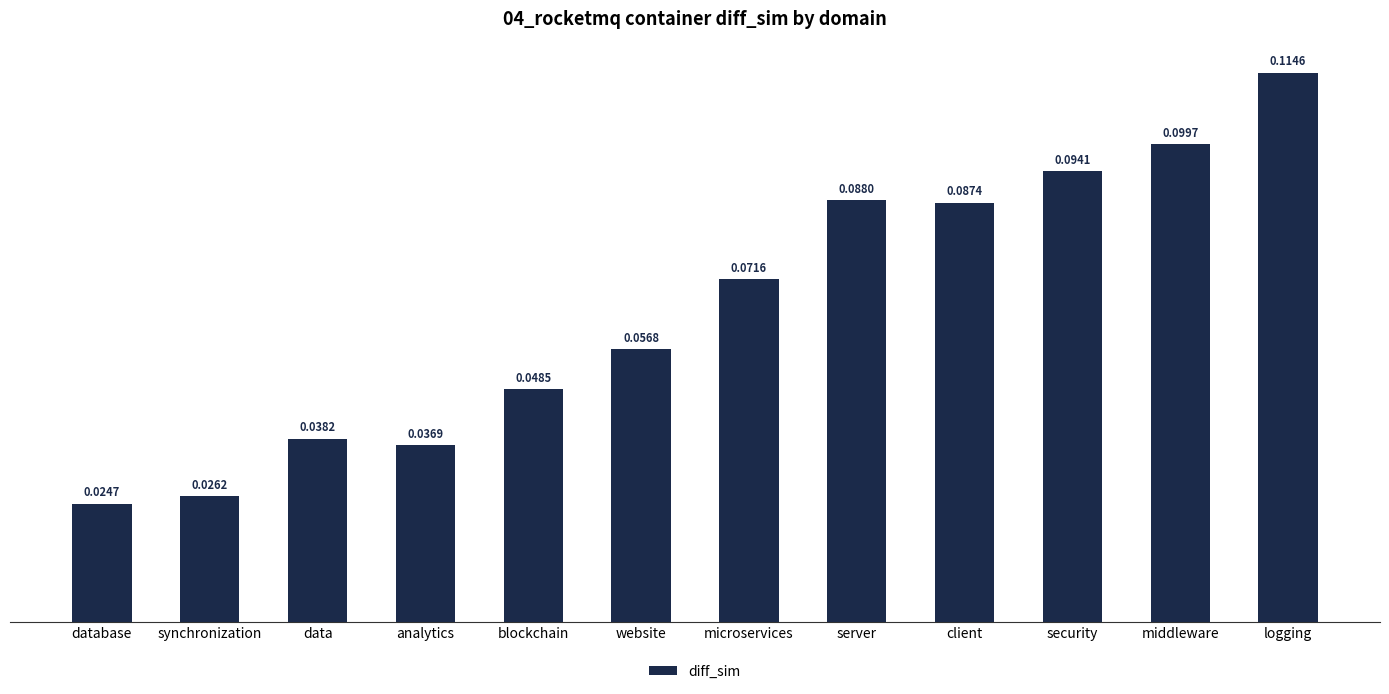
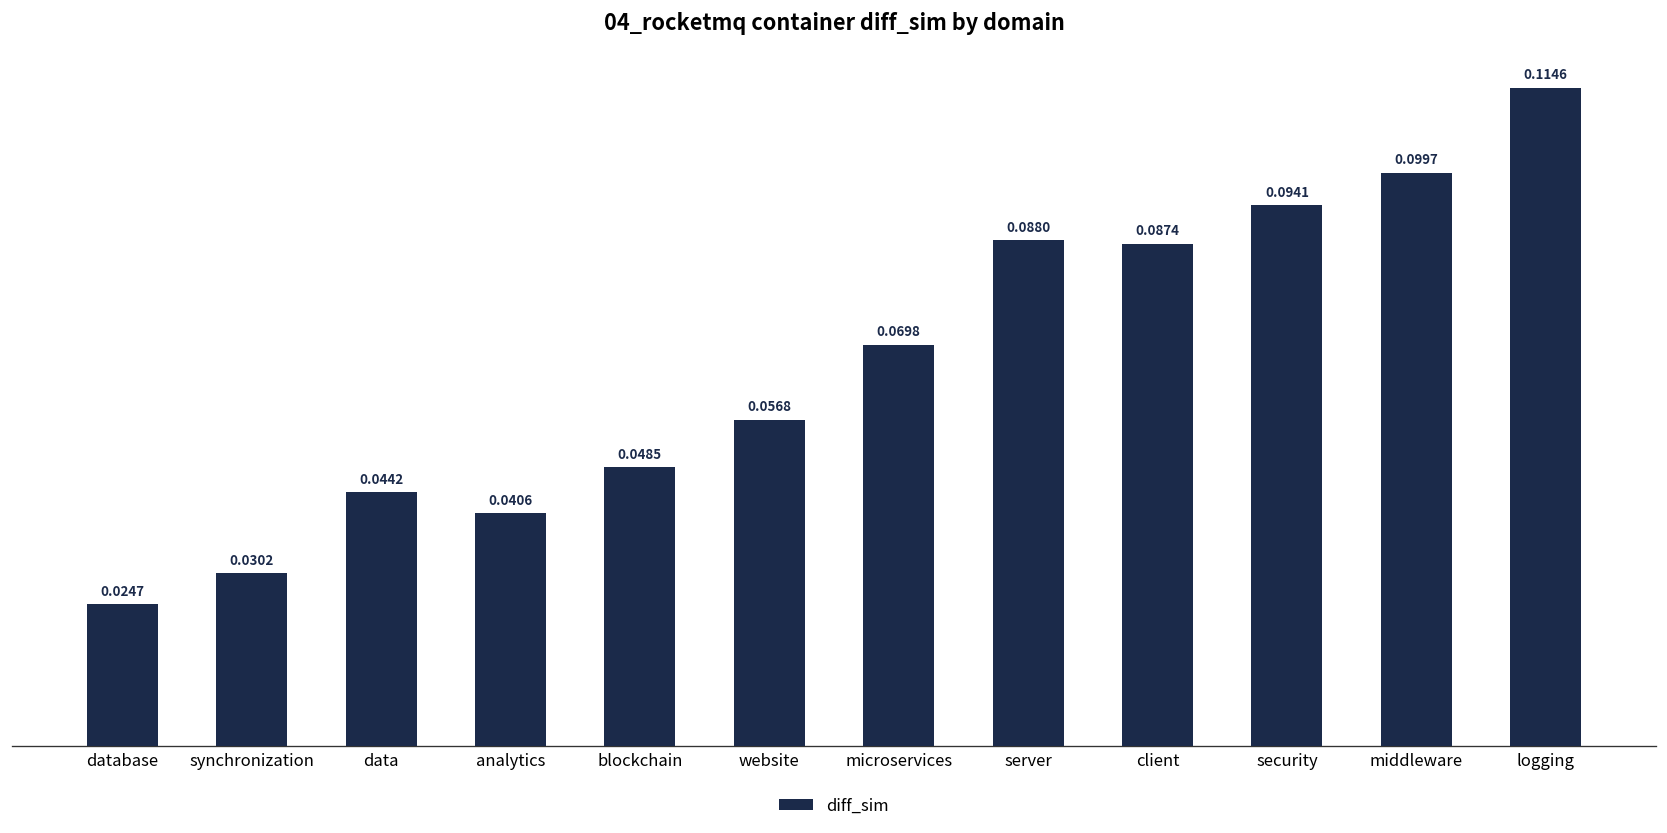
synchronization: 0.0262 -> 0.0302
data: 0.0382 -> 0.0442
analytics: 0.0369 -> 0.0406
microservices: 0.0716 -> 0.0698
